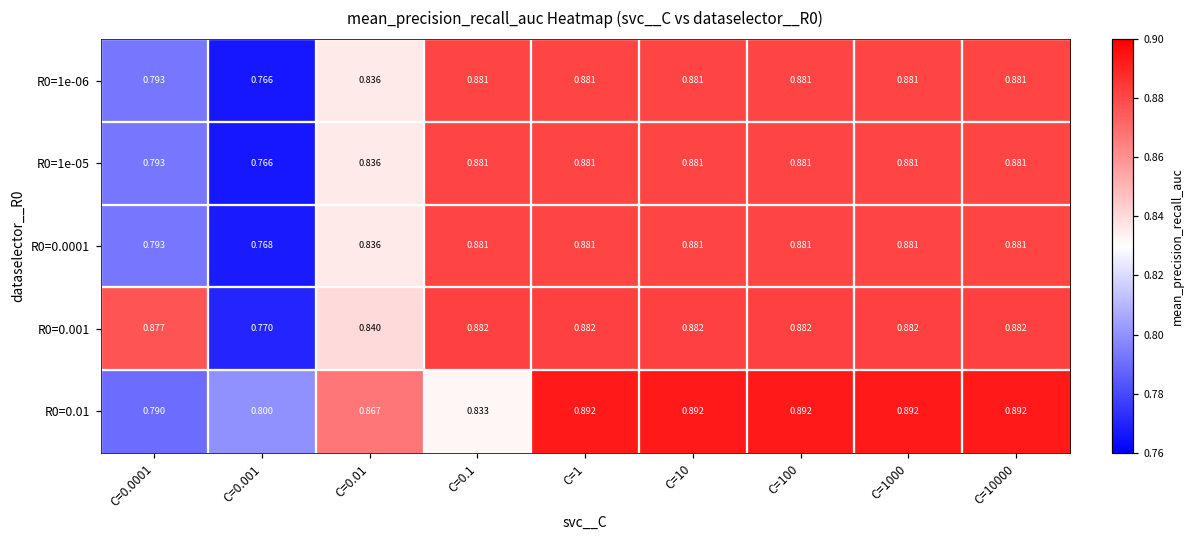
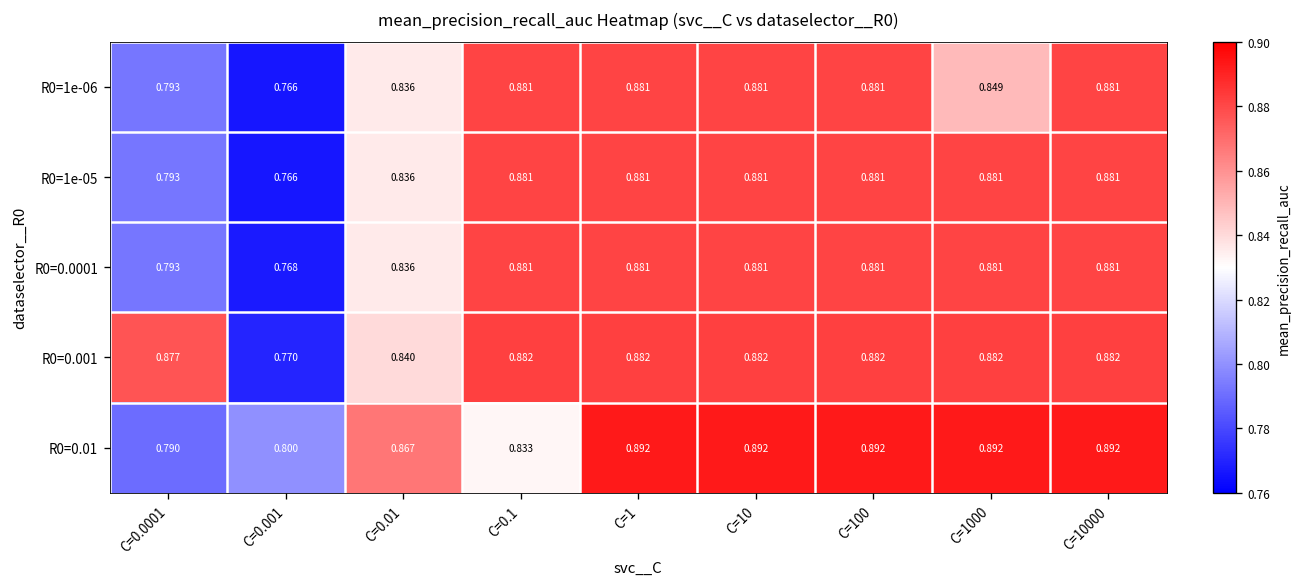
R0=1e-06, C=1000: 0.881 -> 0.849
